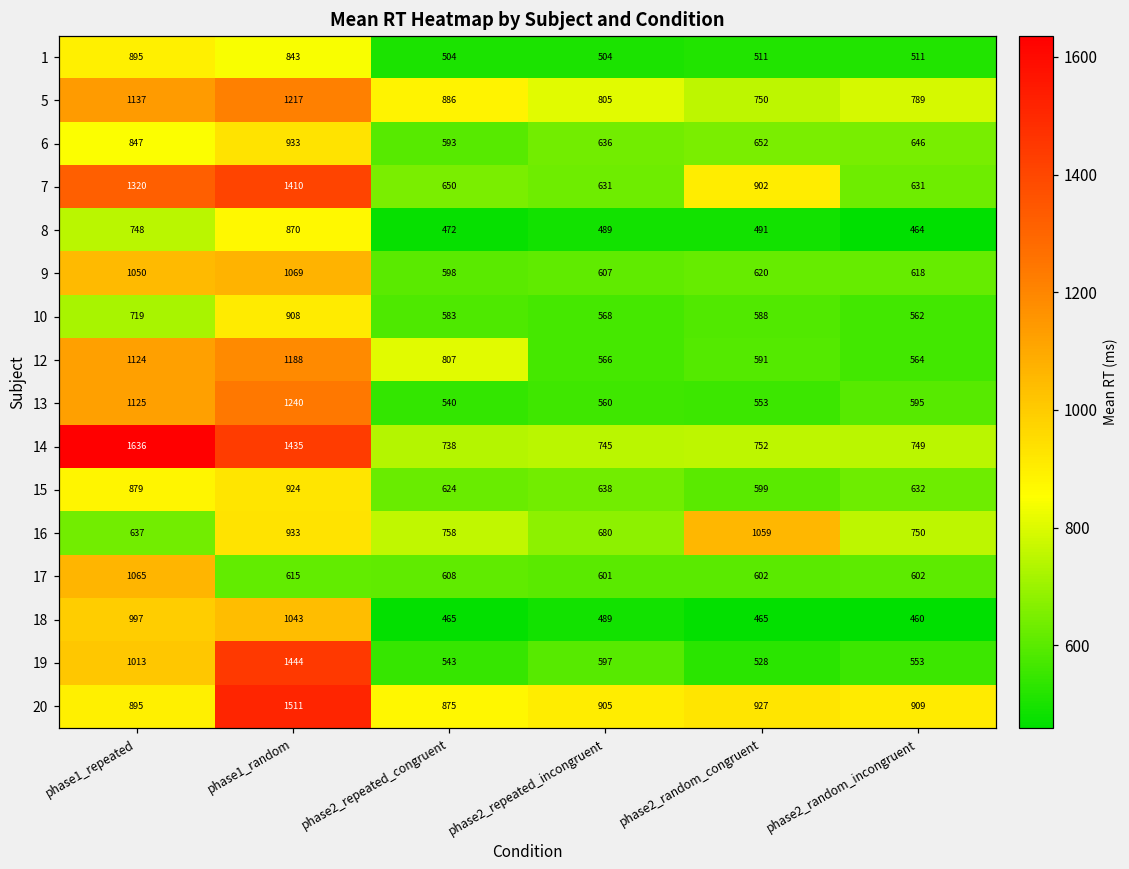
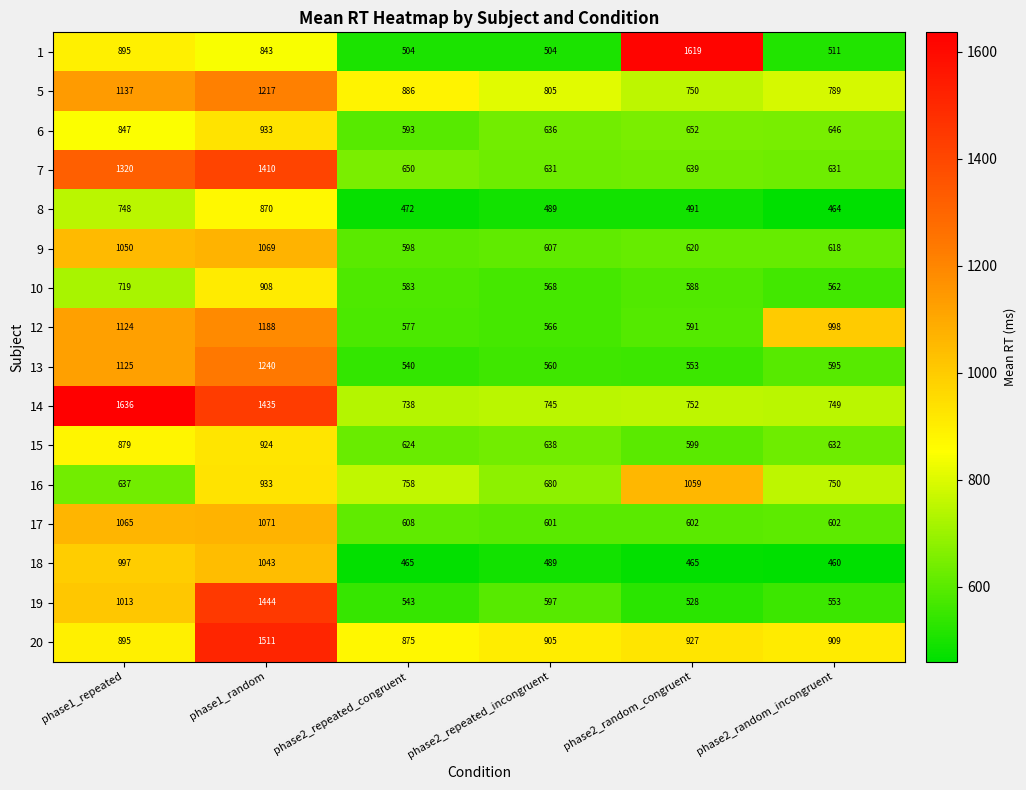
1, phase2_random_congruent: 511 -> 1619
7, phase2_random_congruent: 902 -> 639
12, phase2_repeated_congruent: 807 -> 577
12, phase2_random_incongruent: 564 -> 998
17, phase1_random: 615 -> 1071
